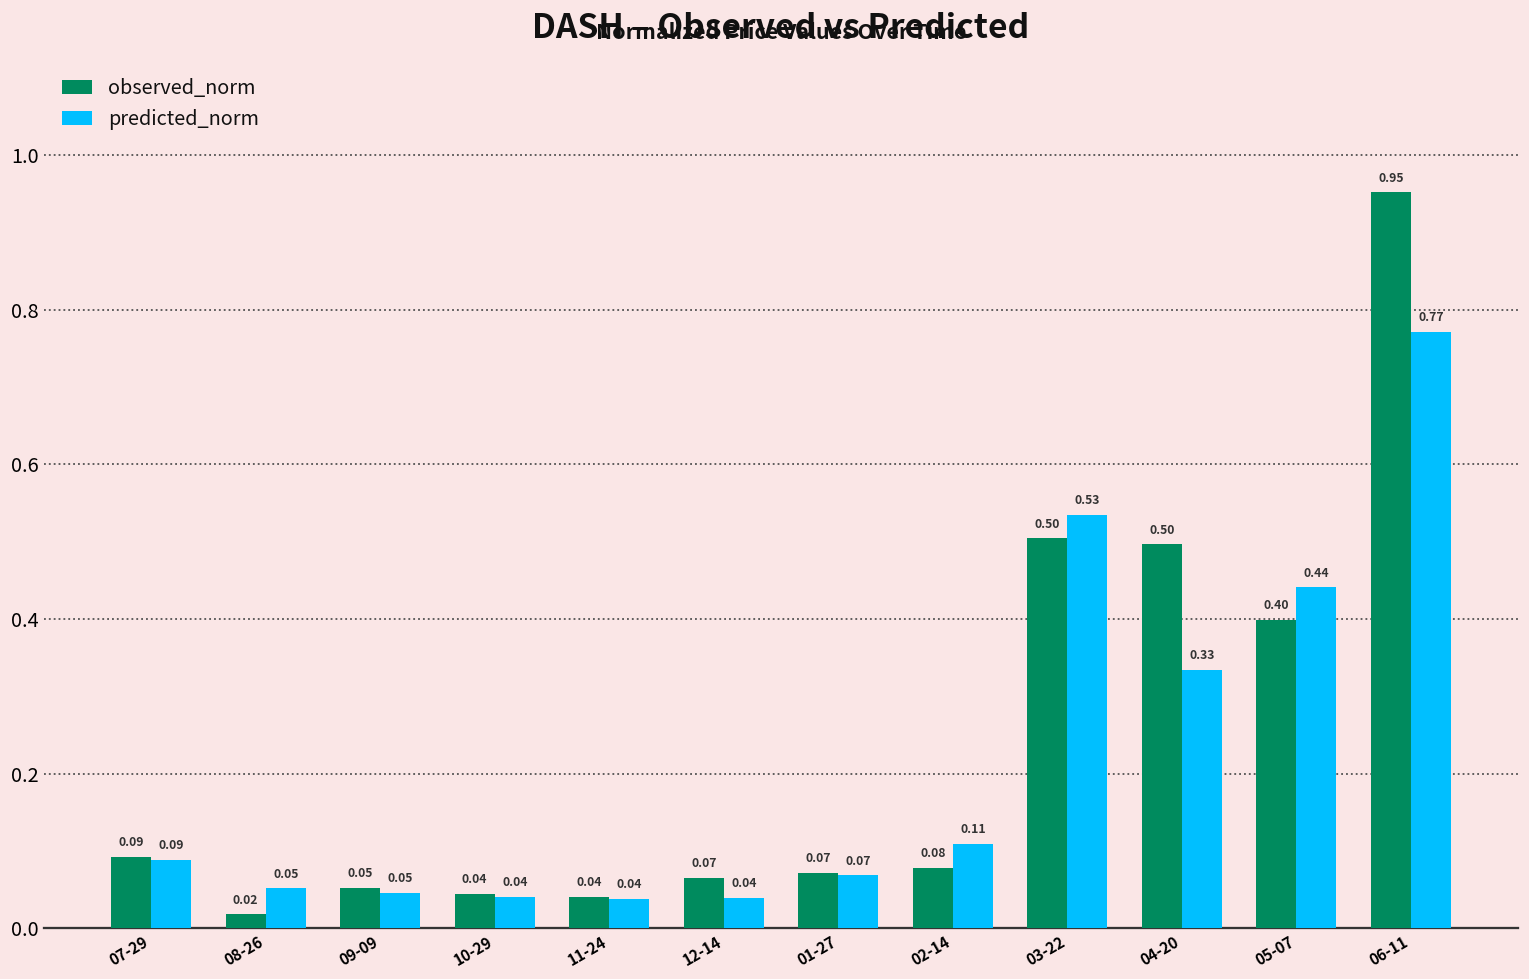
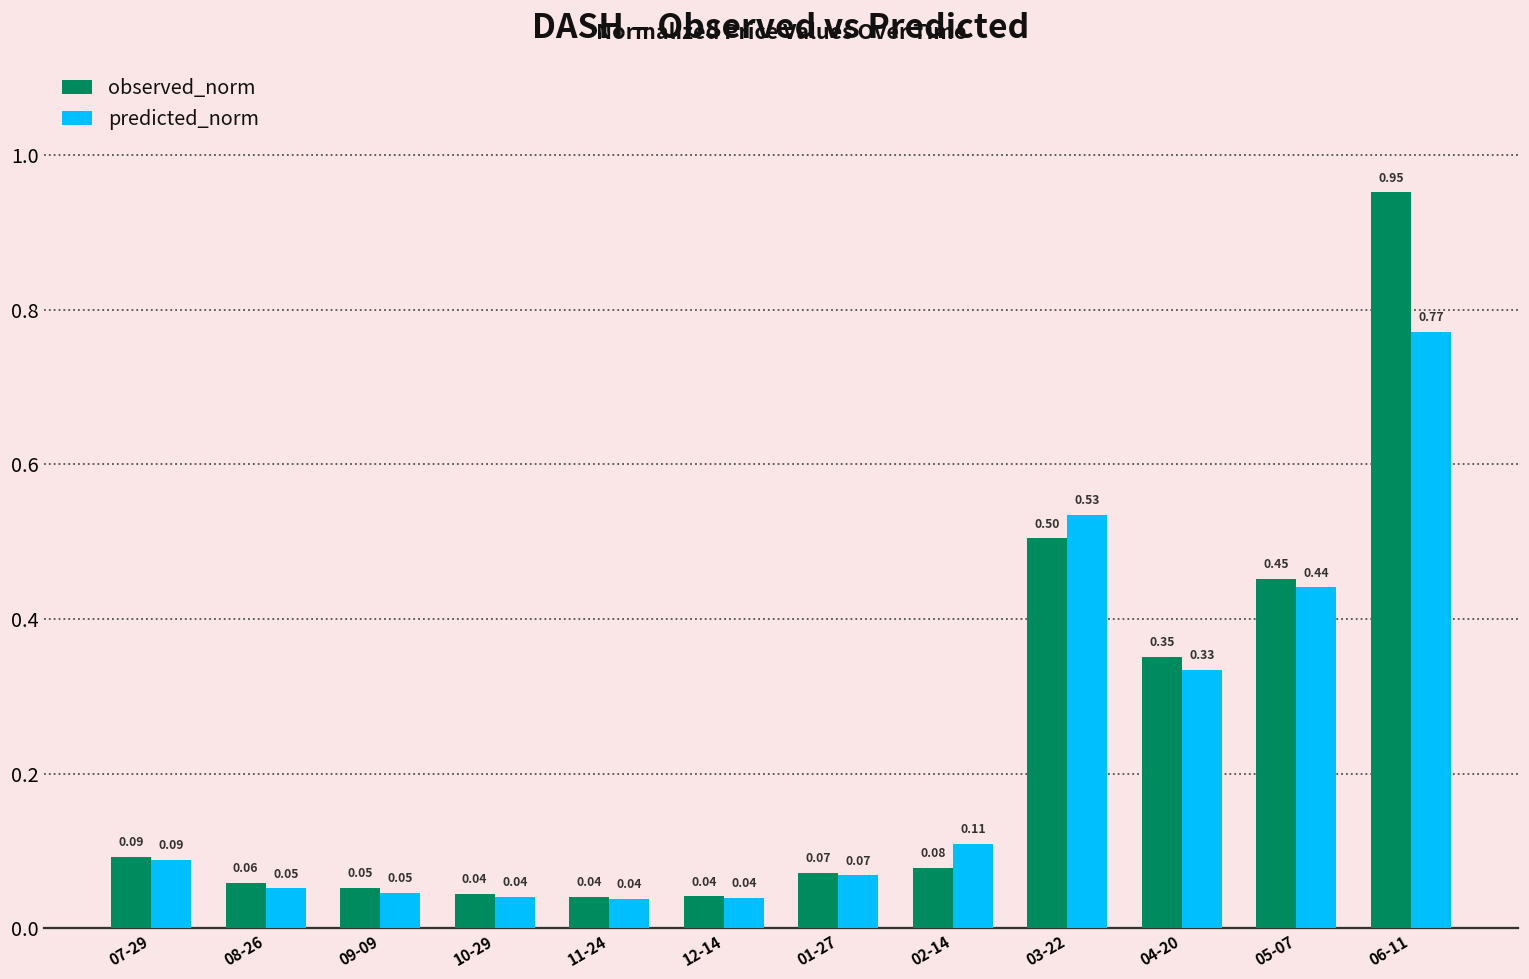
observed_norm, 08-26: 0.02 -> 0.06
observed_norm, 12-14: 0.07 -> 0.04
observed_norm, 04-20: 0.50 -> 0.35
observed_norm, 05-07: 0.40 -> 0.45
